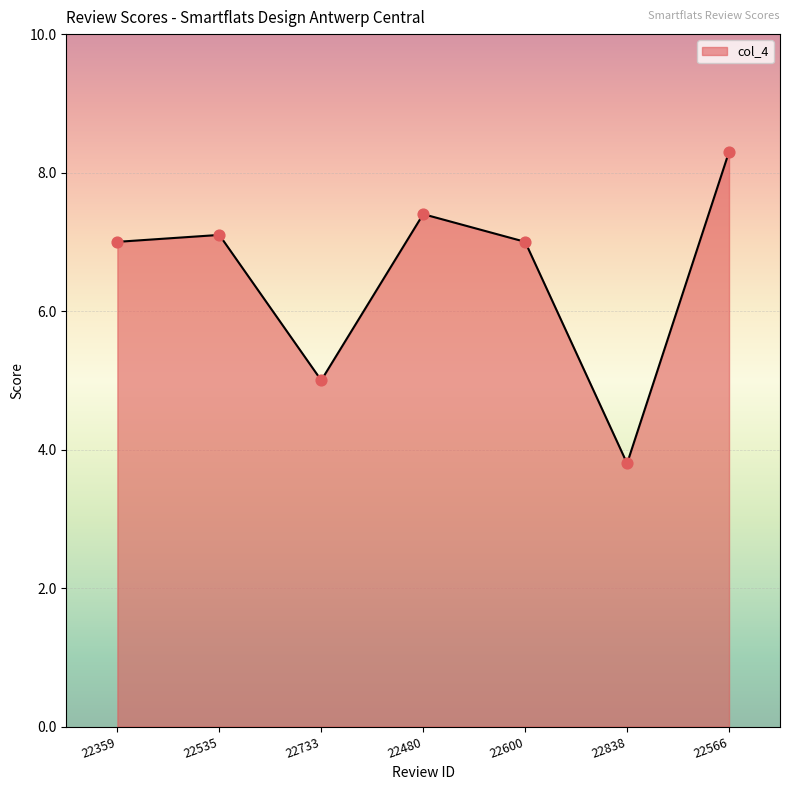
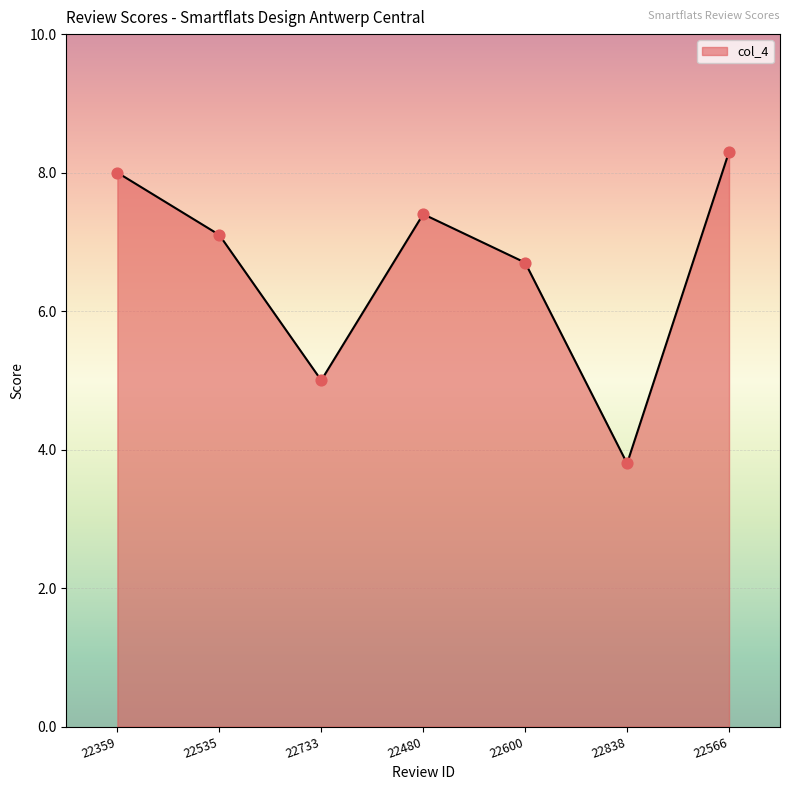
22359: 7 -> 8
22600: 7.0 -> 6.7
